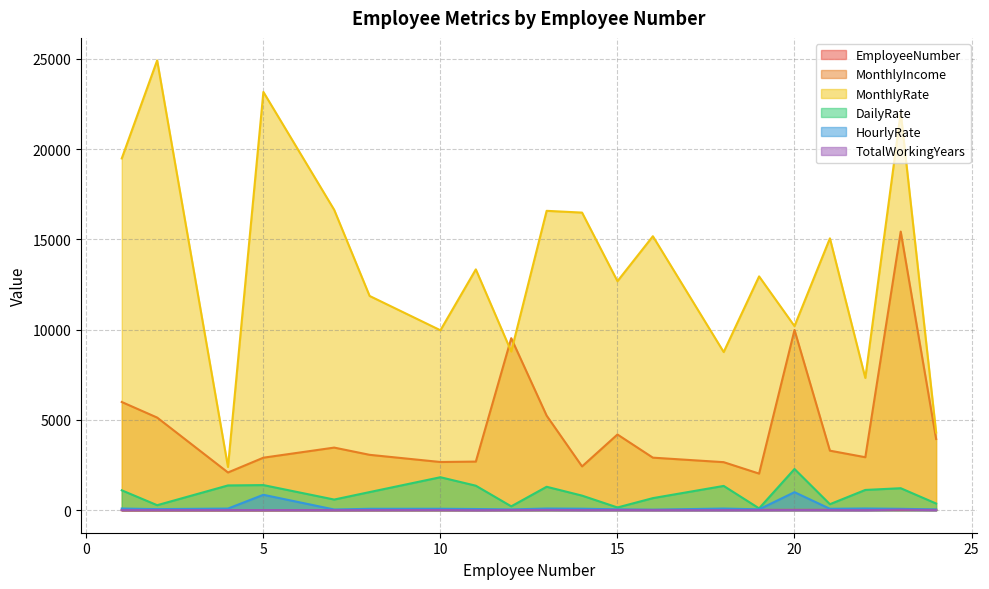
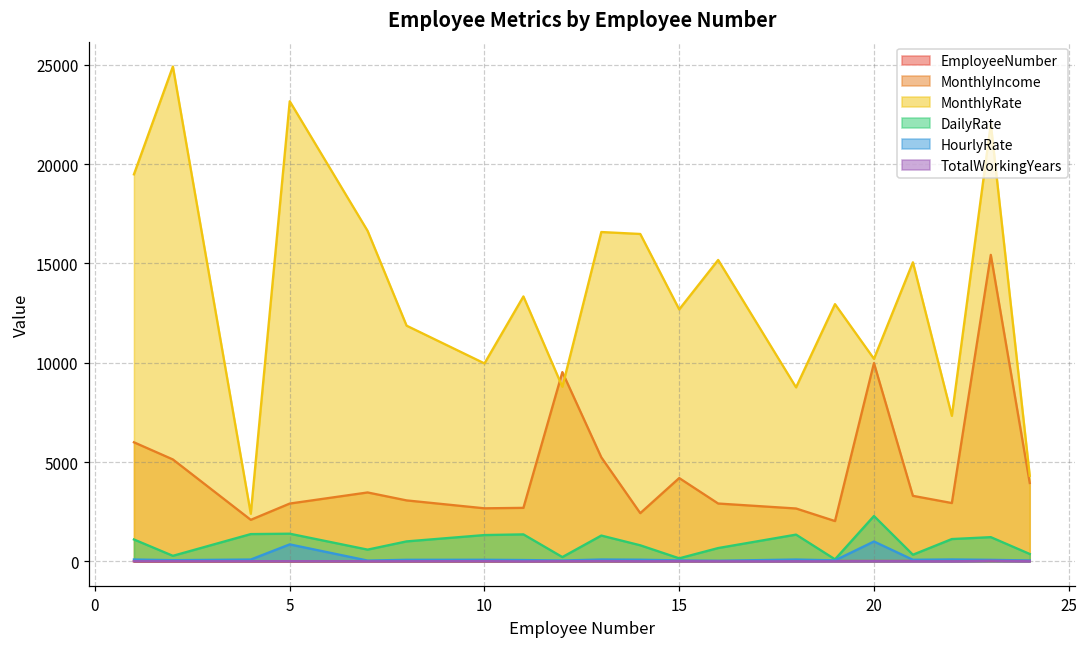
DailyRate, 10: 1800 -> 1300
